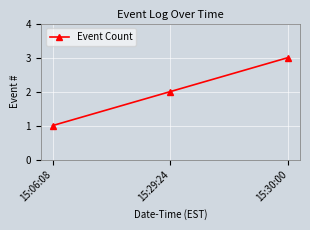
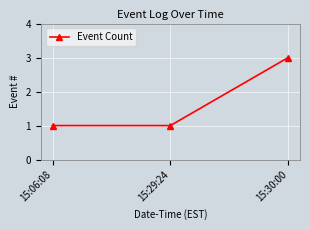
15:29:24: 2 -> 1
